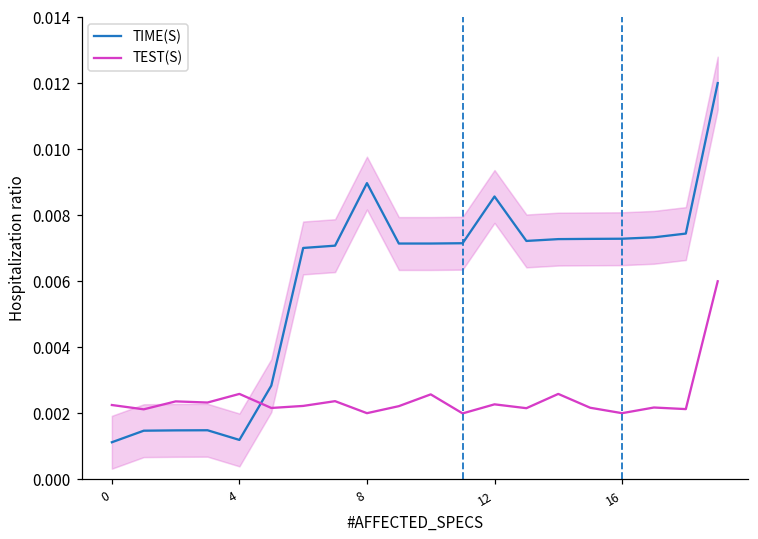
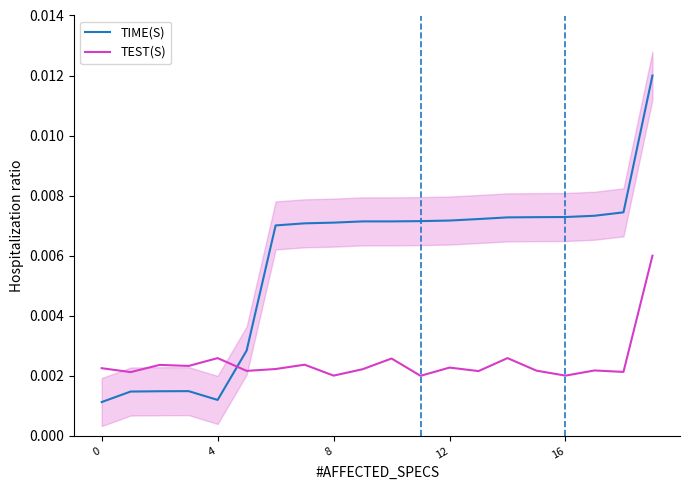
TIME(S), 8: 0.0090 -> 0.0071
TIME(S), 12: 0.0086 -> 0.0072
